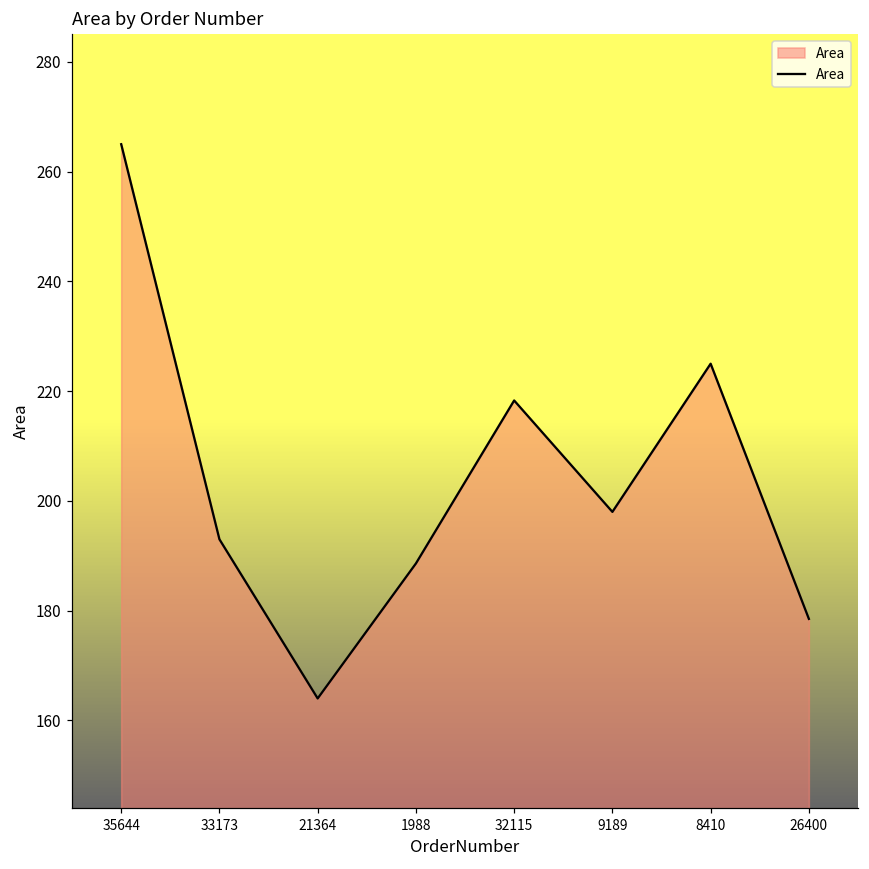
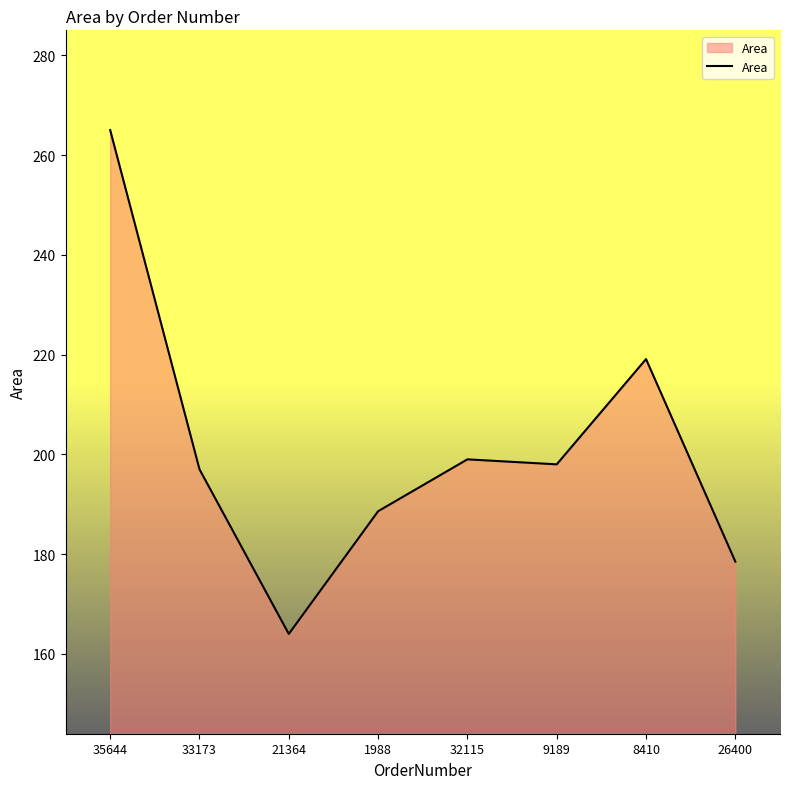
33173: 193 -> 197
32115: 218 -> 199
8410: 225 -> 219
